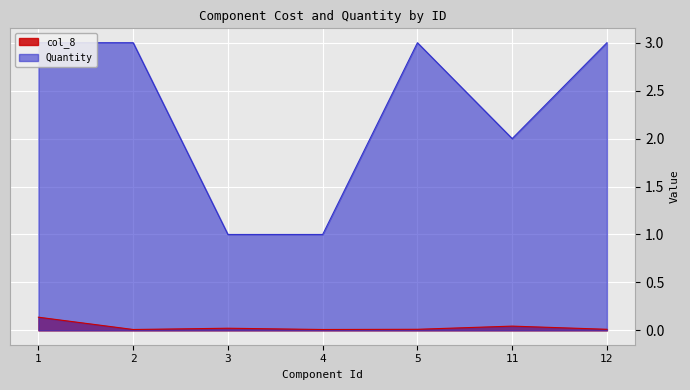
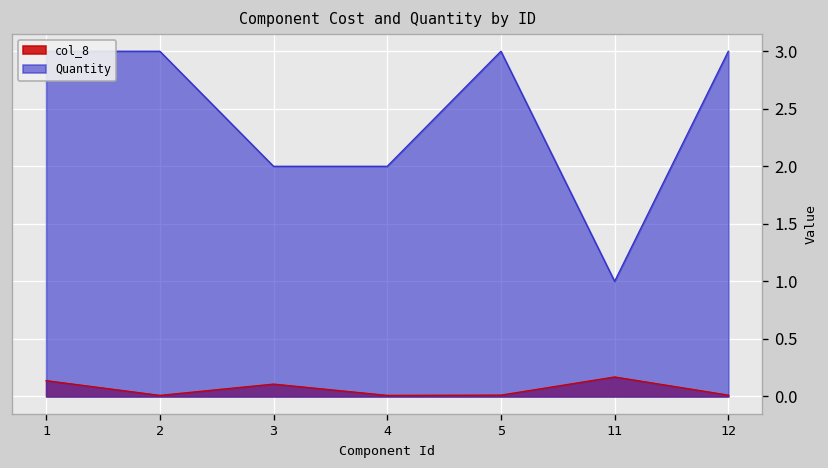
col_8, 3: 0.0 -> 0.1
Quantity, 3: 1 -> 2
Quantity, 4: 1 -> 2
col_8, 11: 0.0 -> 0.2
Quantity, 11: 2 -> 1
